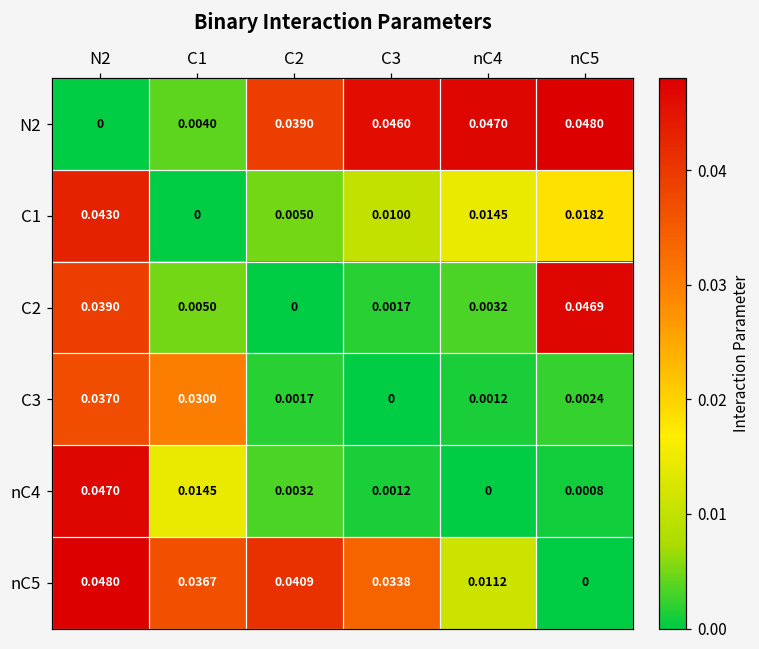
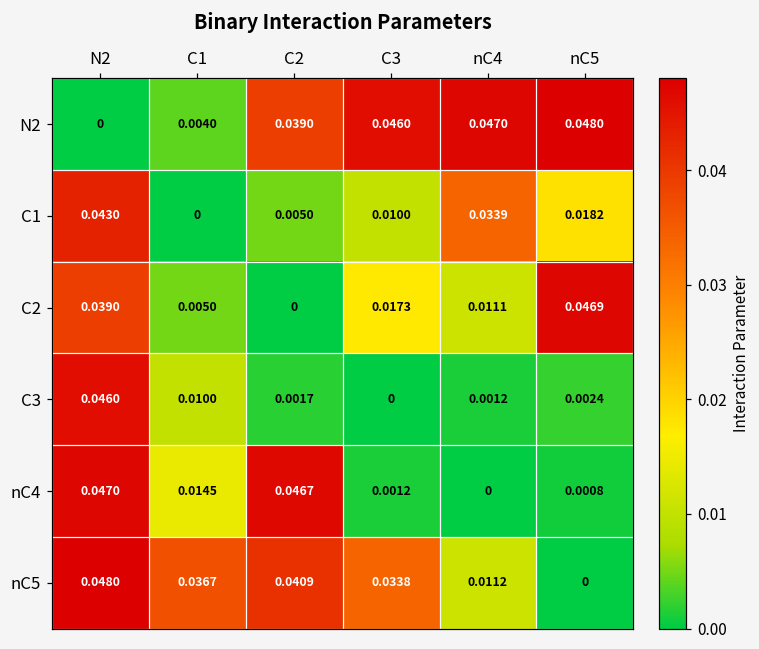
C1, nC4: 0.0145 -> 0.0339
C2, C3: 0.0017 -> 0.0173
C2, nC4: 0.0032 -> 0.0111
C3, N2: 0.0370 -> 0.0460
C3, C1: 0.0300 -> 0.0100
nC4, C2: 0.0032 -> 0.0467
